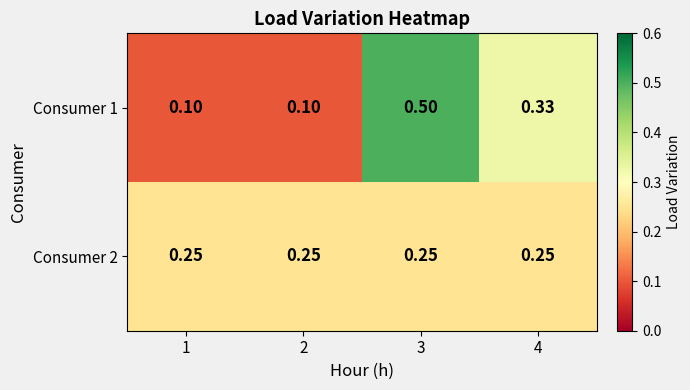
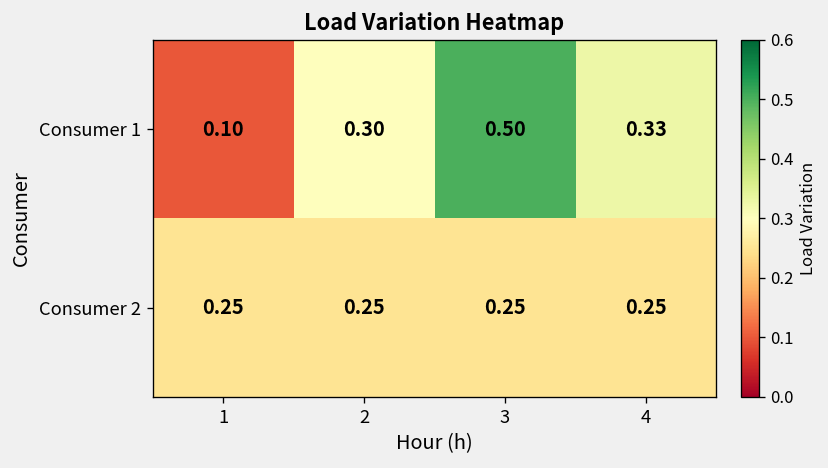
Consumer 1, 2: 0.10 -> 0.30
